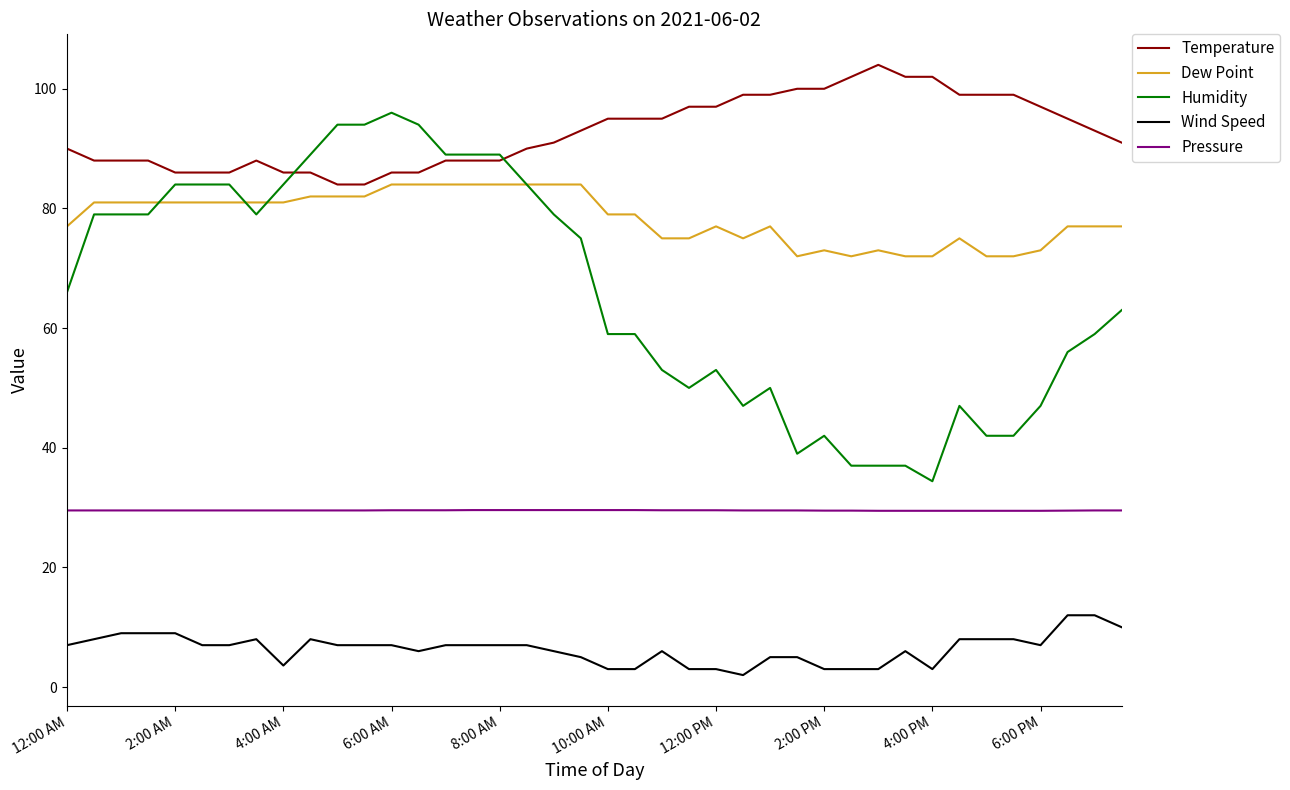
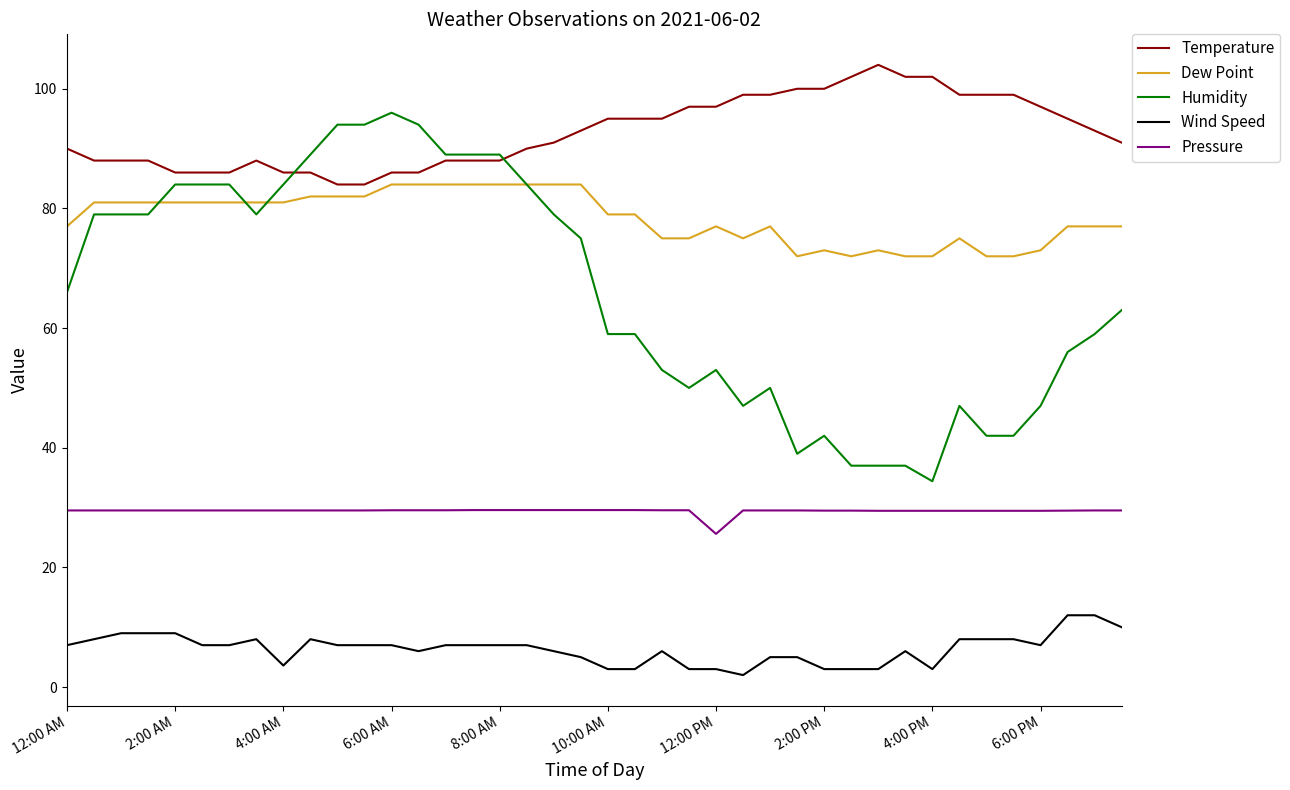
Pressure, 12:00 PM: 30 -> 26
